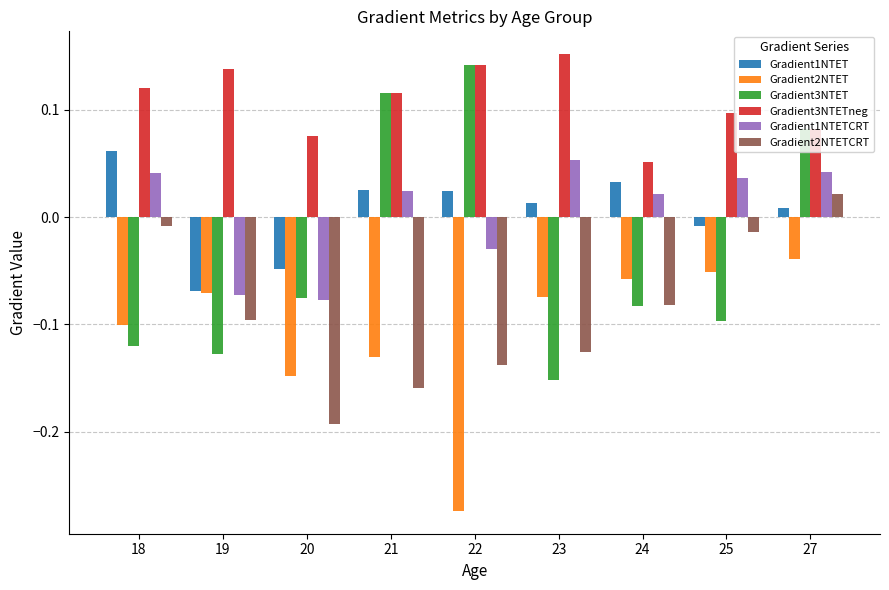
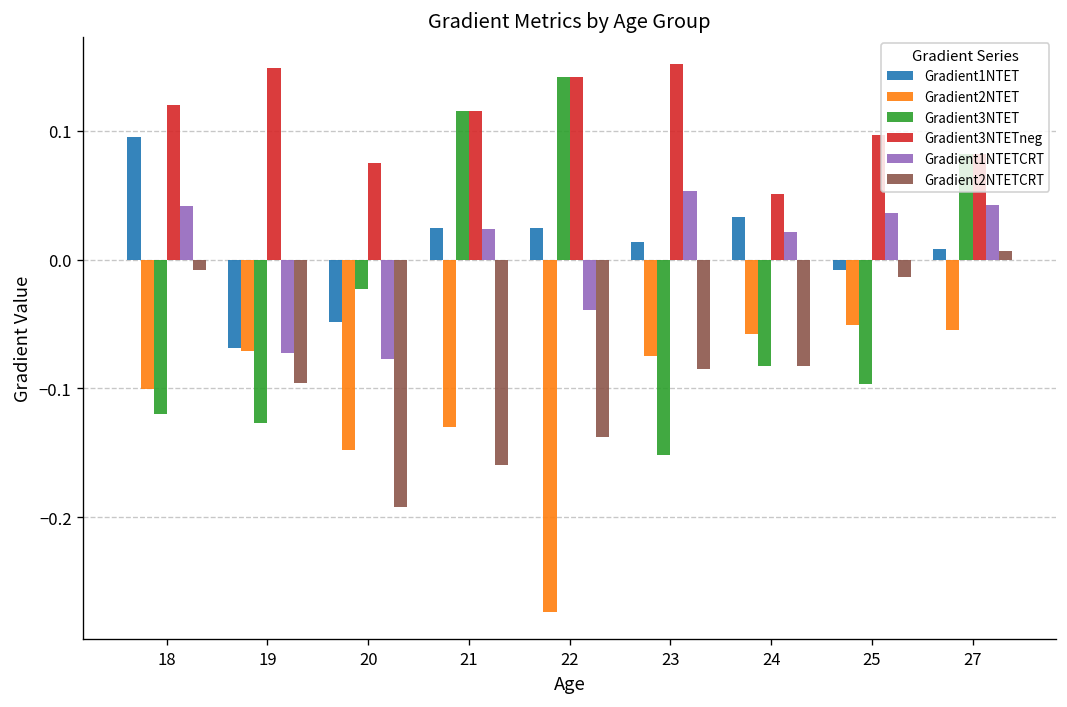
Gradient1NTET, 18: 0.062 -> 0.095
Gradient3NTETneg, 19: 0.138 -> 0.149
Gradient3NTET, 20: -0.075 -> -0.023
Gradient1NTETCRT, 22: -0.030 -> -0.039
Gradient2NTETCRT, 23: -0.125 -> -0.085
Gradient2NTET, 27: -0.039 -> -0.055
Gradient2NTETCRT, 27: 0.021 -> 0.007
